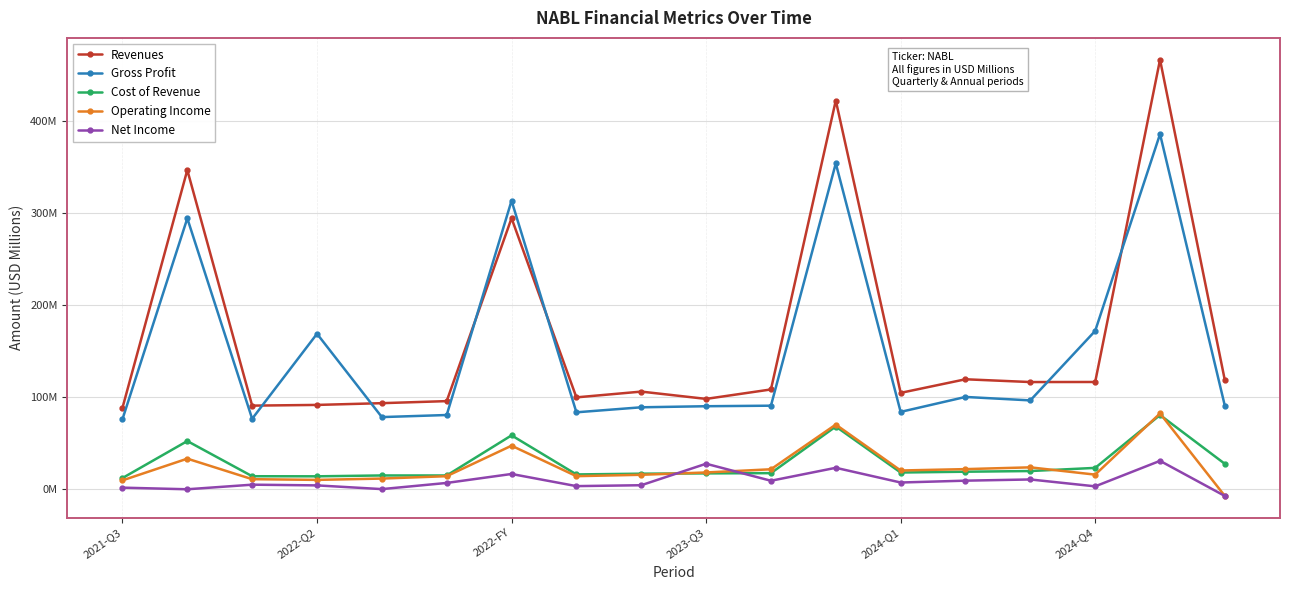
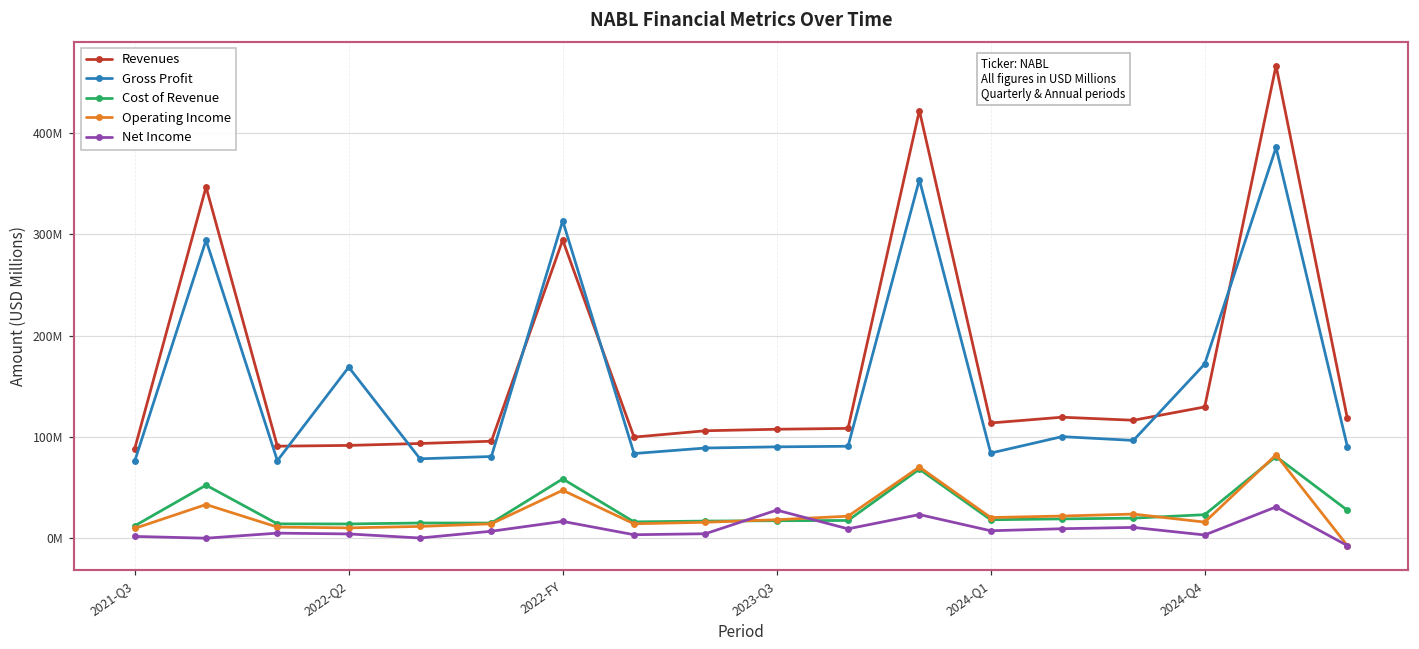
Revenues, 2023-Q3: 100000000 -> 110000000
Revenues, 2024-Q1: 100000000 -> 110000000
Revenues, 2024-Q4: 120000000 -> 130000000
